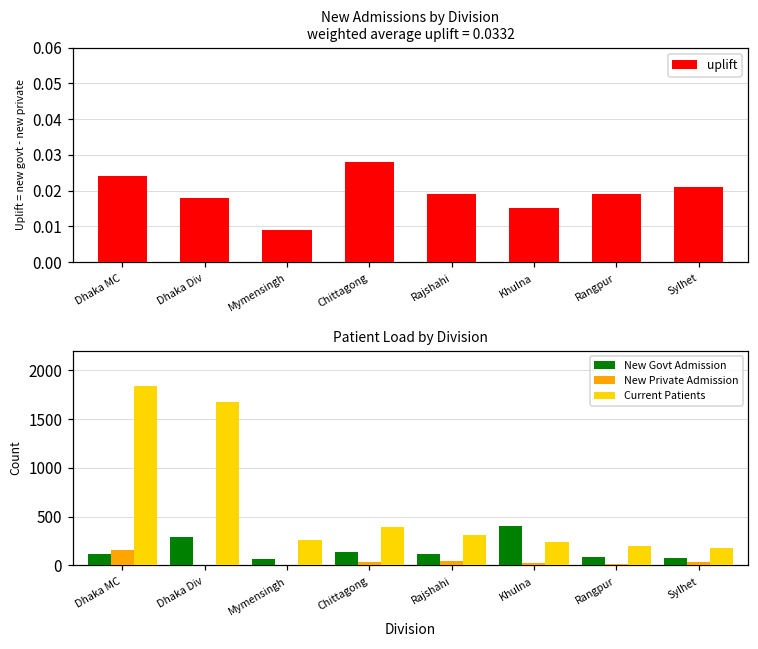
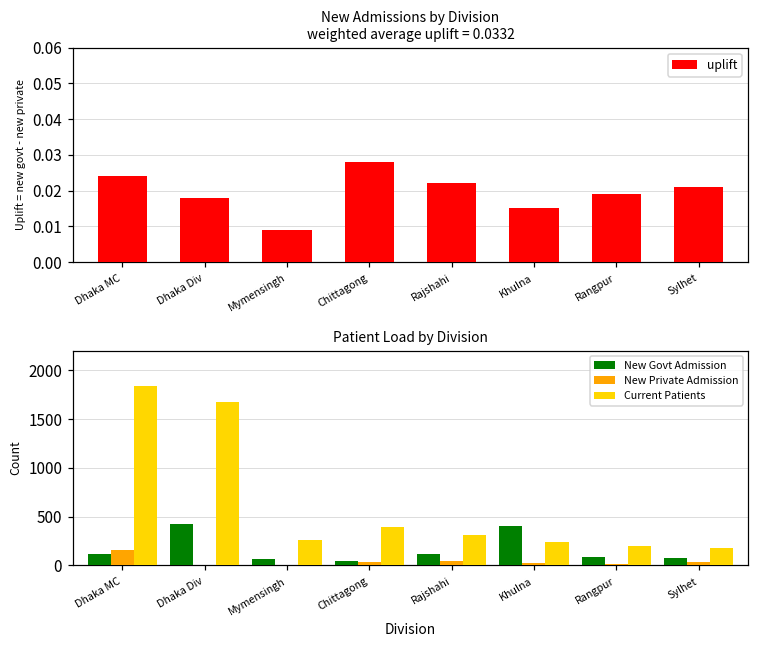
New Admissions by Division weighted average uplift = 0.0332, Rajshahi: 0.019 -> 0.022
Patient Load by Division, New Govt Admission, Dhaka Div: 300 -> 400
Patient Load by Division, New Govt Admission, Chittagong: 100 -> 0
